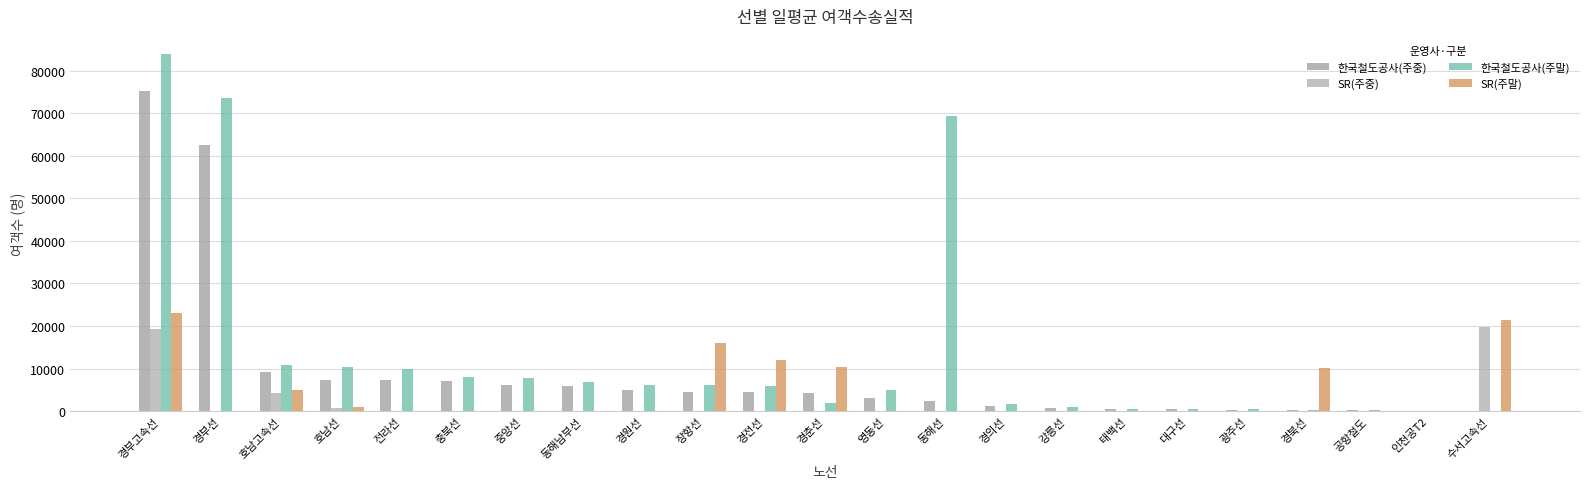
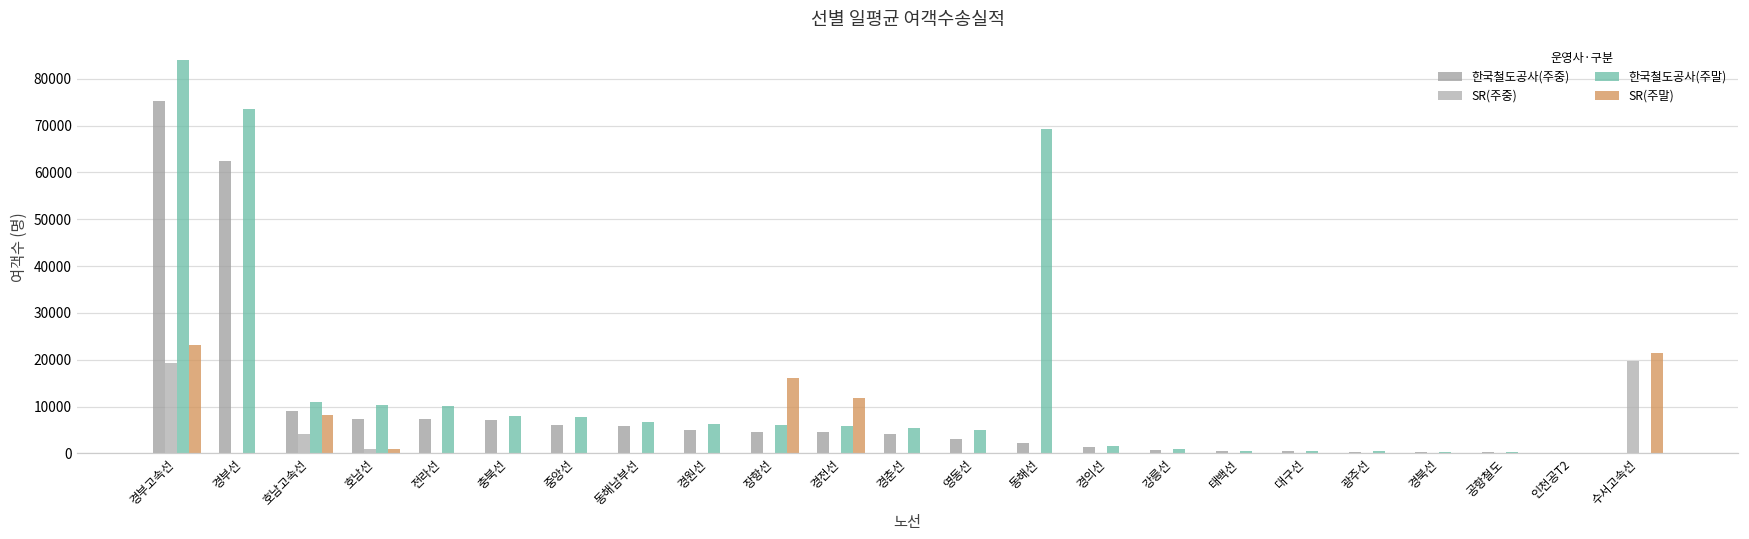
SR(주말), 호남고속선: 5000 -> 8000
한국철도공사(주말), 경춘선: 2000 -> 5000
SR(주말), 경춘선: 10000 -> 0
SR(주말), 경북선: 10000 -> 0
